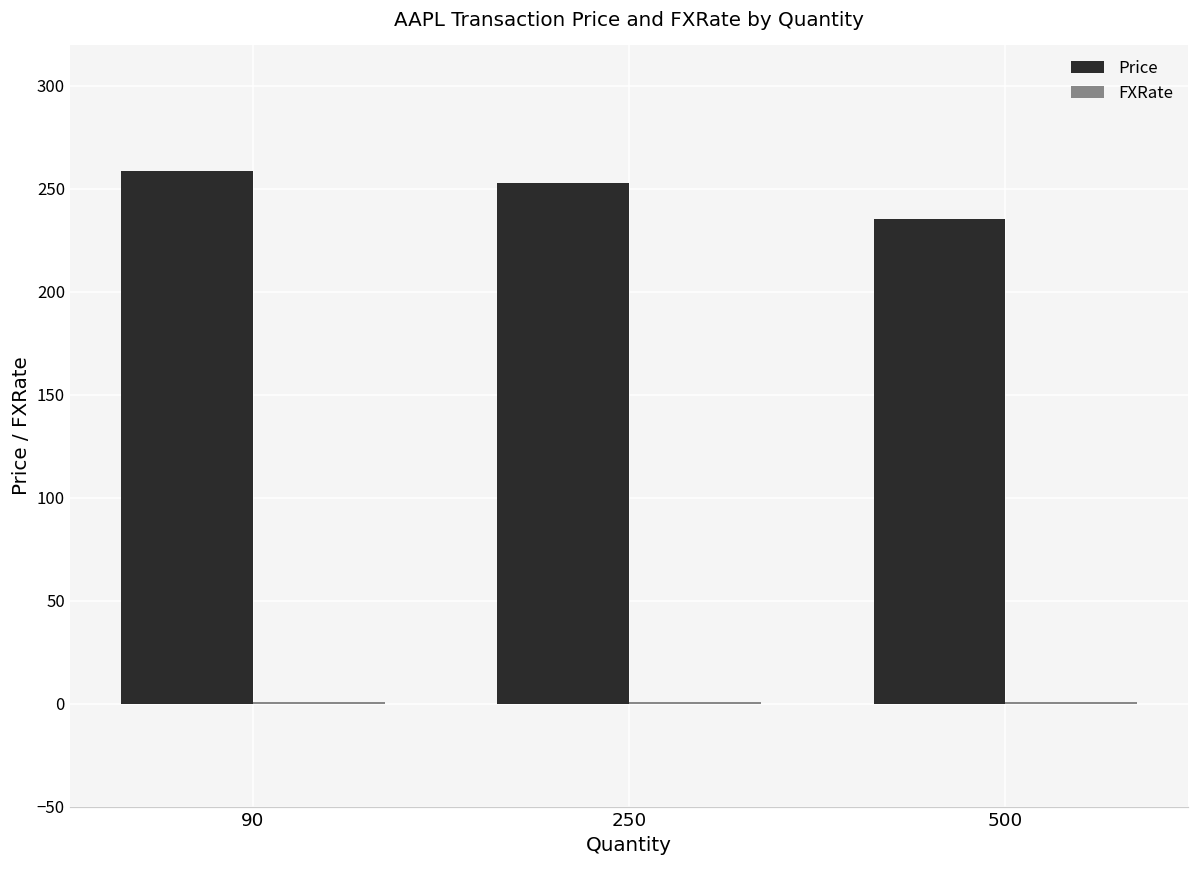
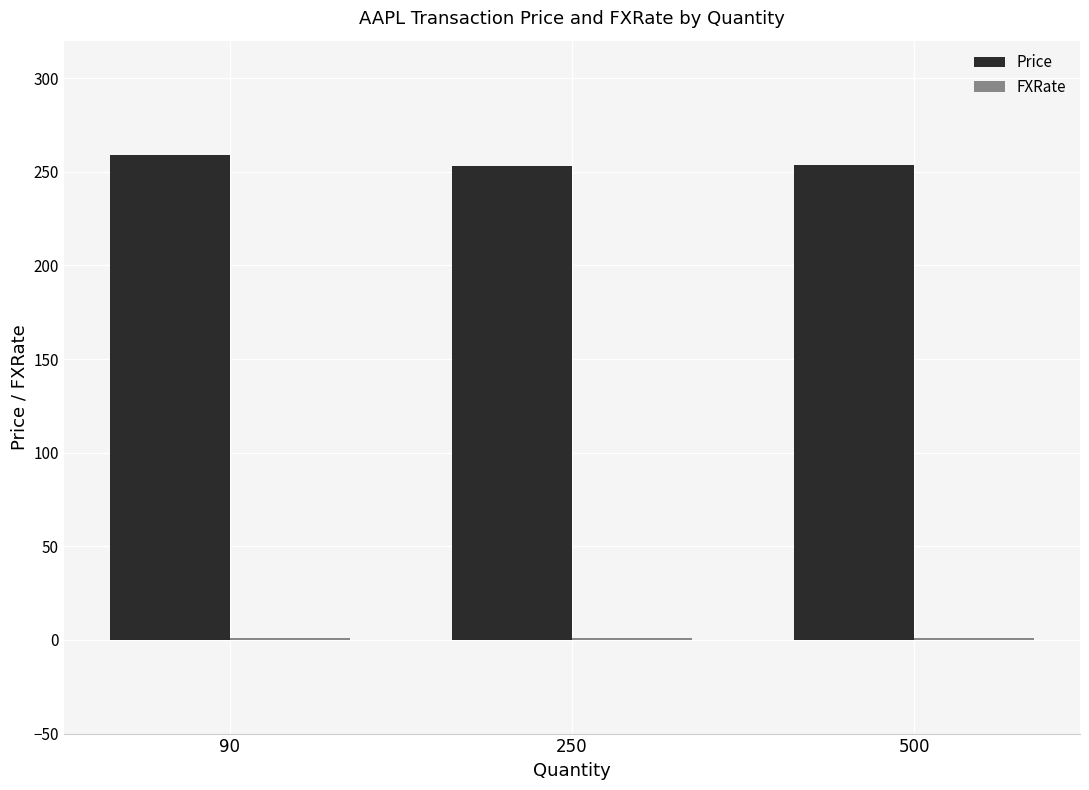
Price, 500: 235 -> 254
